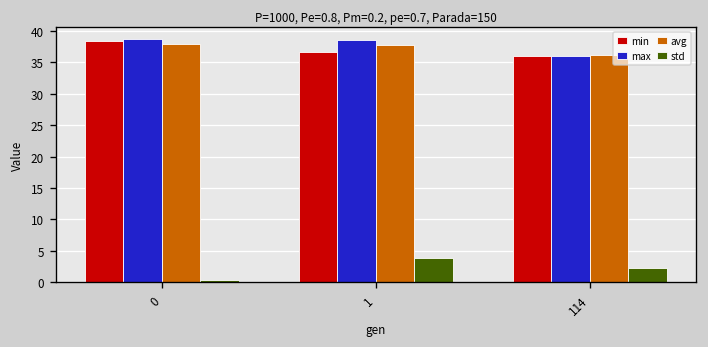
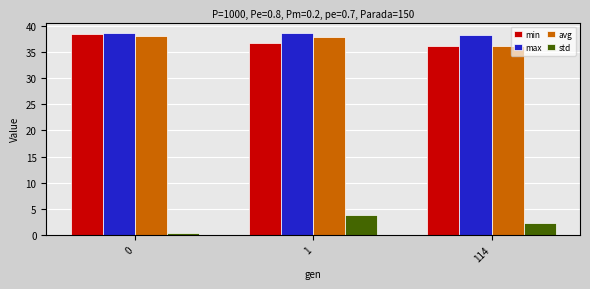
max, 114: 36 -> 38
